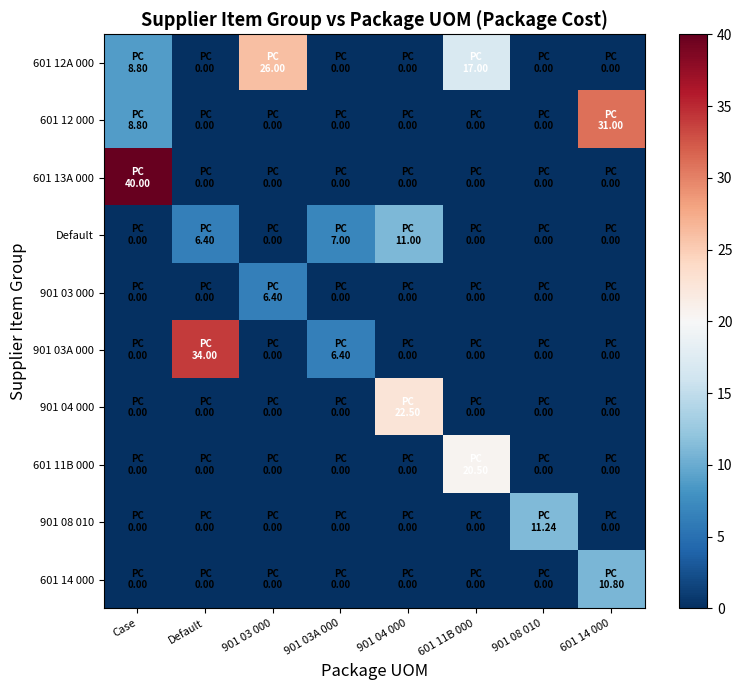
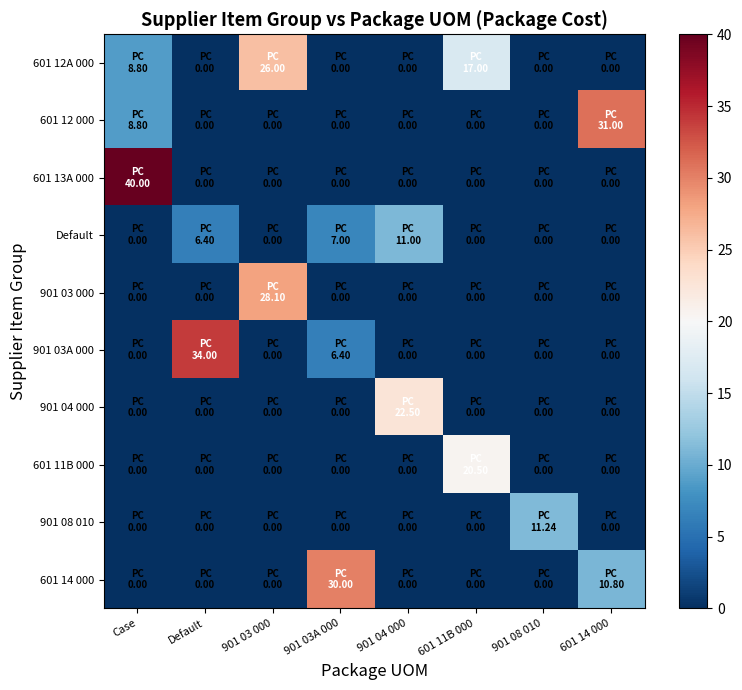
901 03 000, 901 03 000: 6.40 -> 28.10
601 14 000, 901 03A 000: 0.00 -> 30.00
